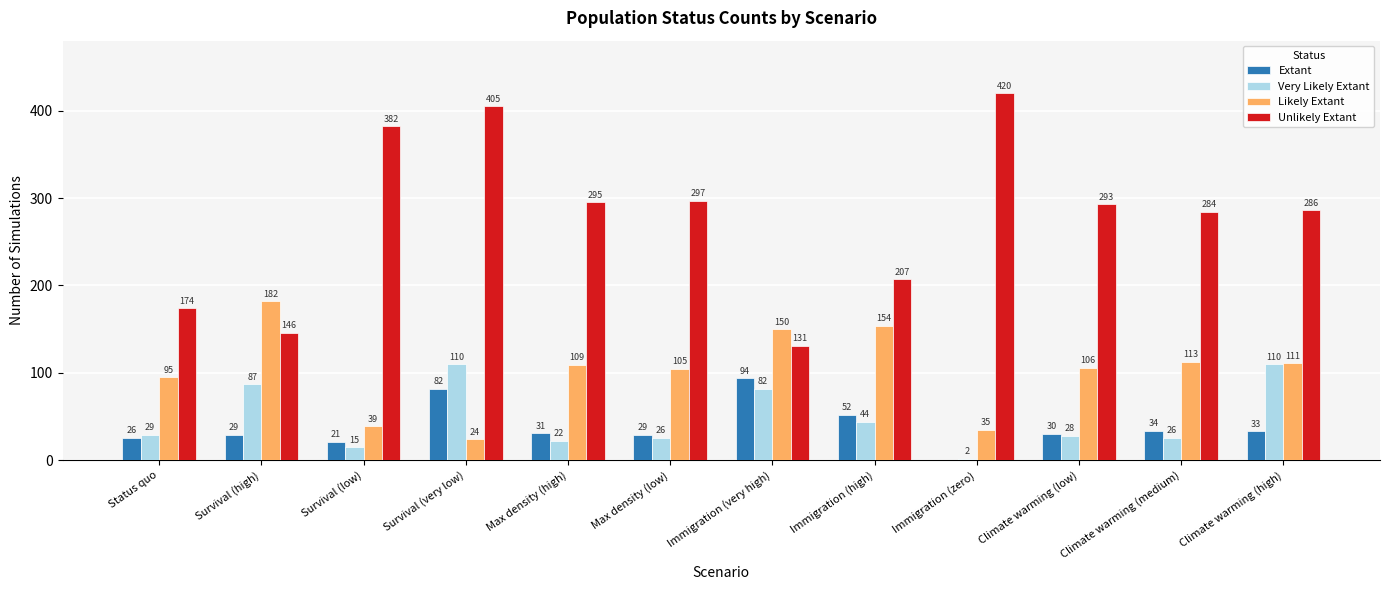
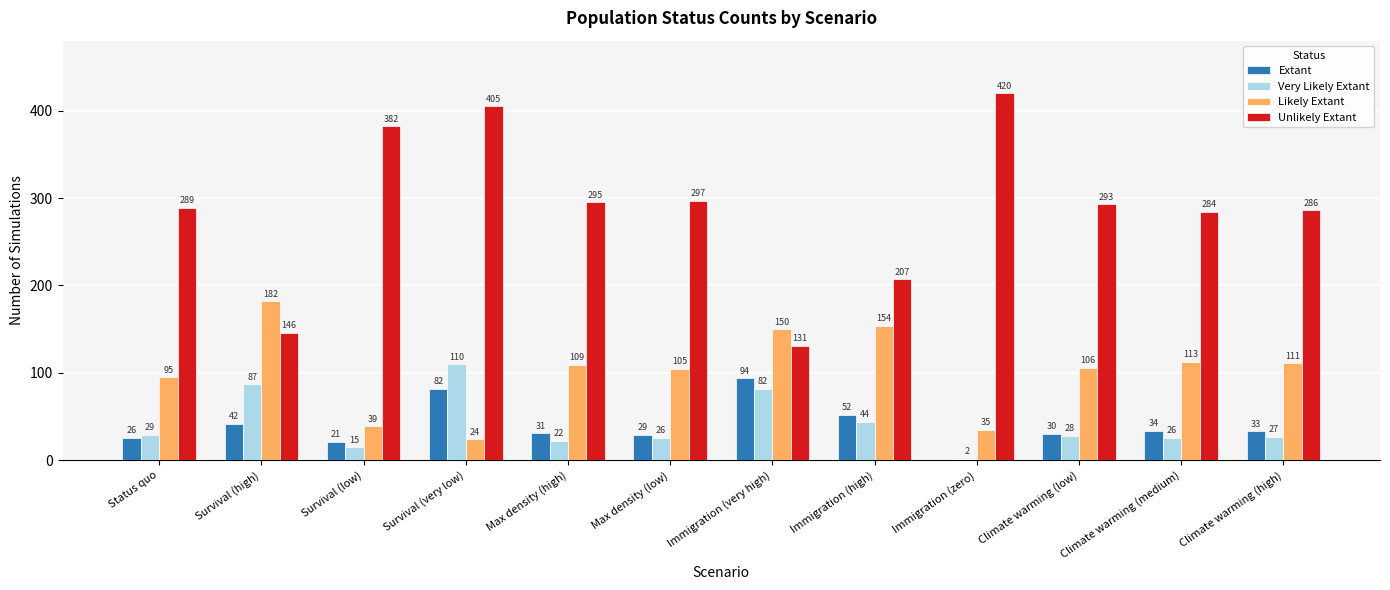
Unlikely Extant, Status quo: 174 -> 289
Extant, Survival (high): 29 -> 42
Very Likely Extant, Climate warming (high): 110 -> 27
